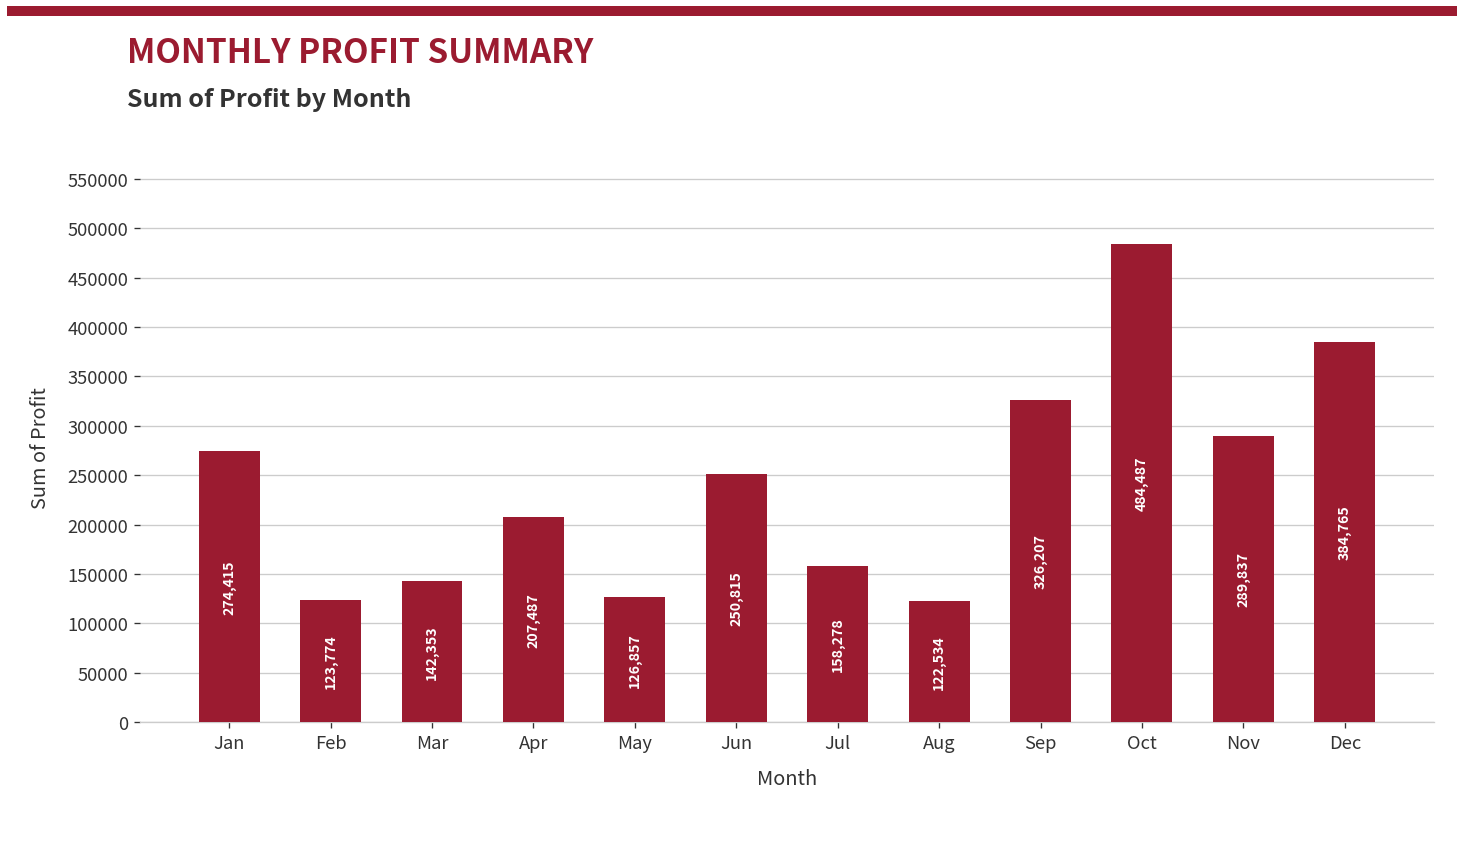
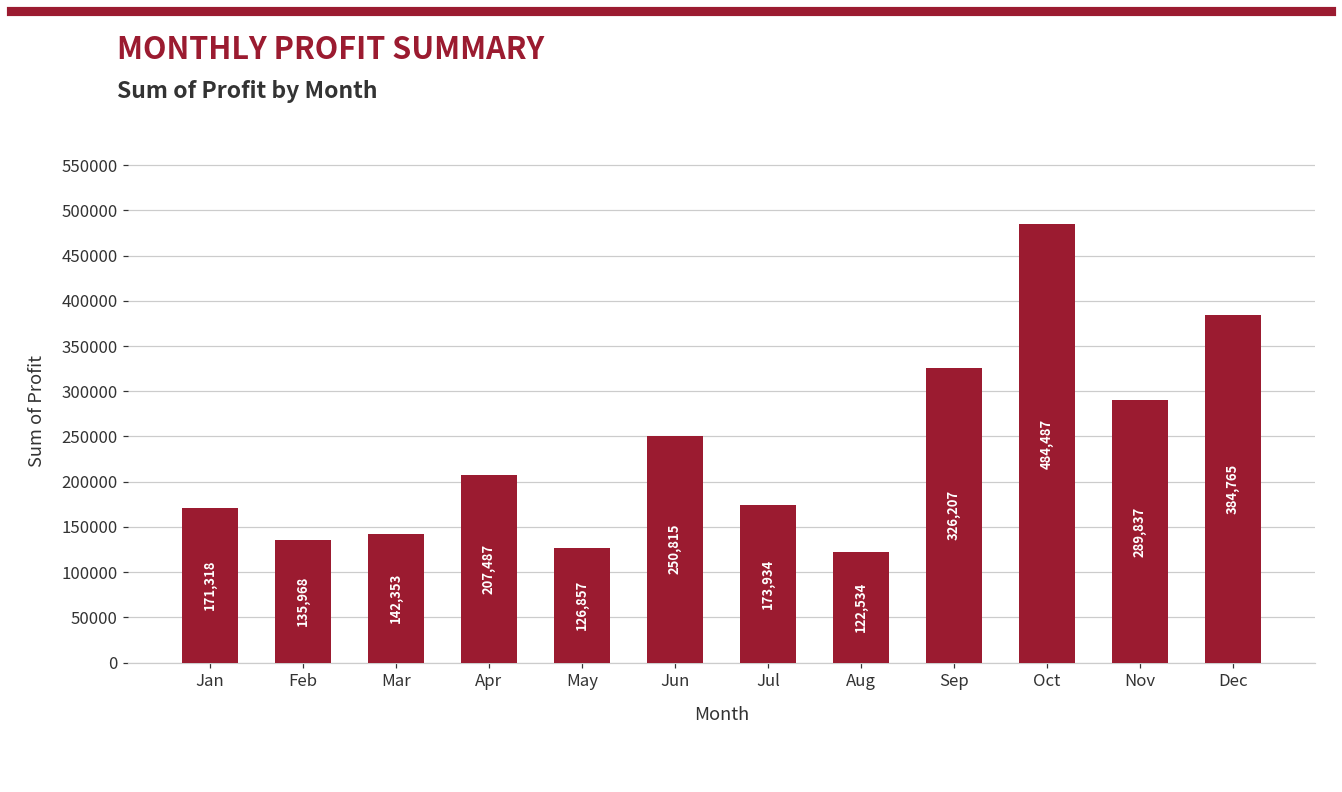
Jan: 274,415 -> 171,318
Feb: 123,774 -> 135,968
Jul: 158,278 -> 173,934
